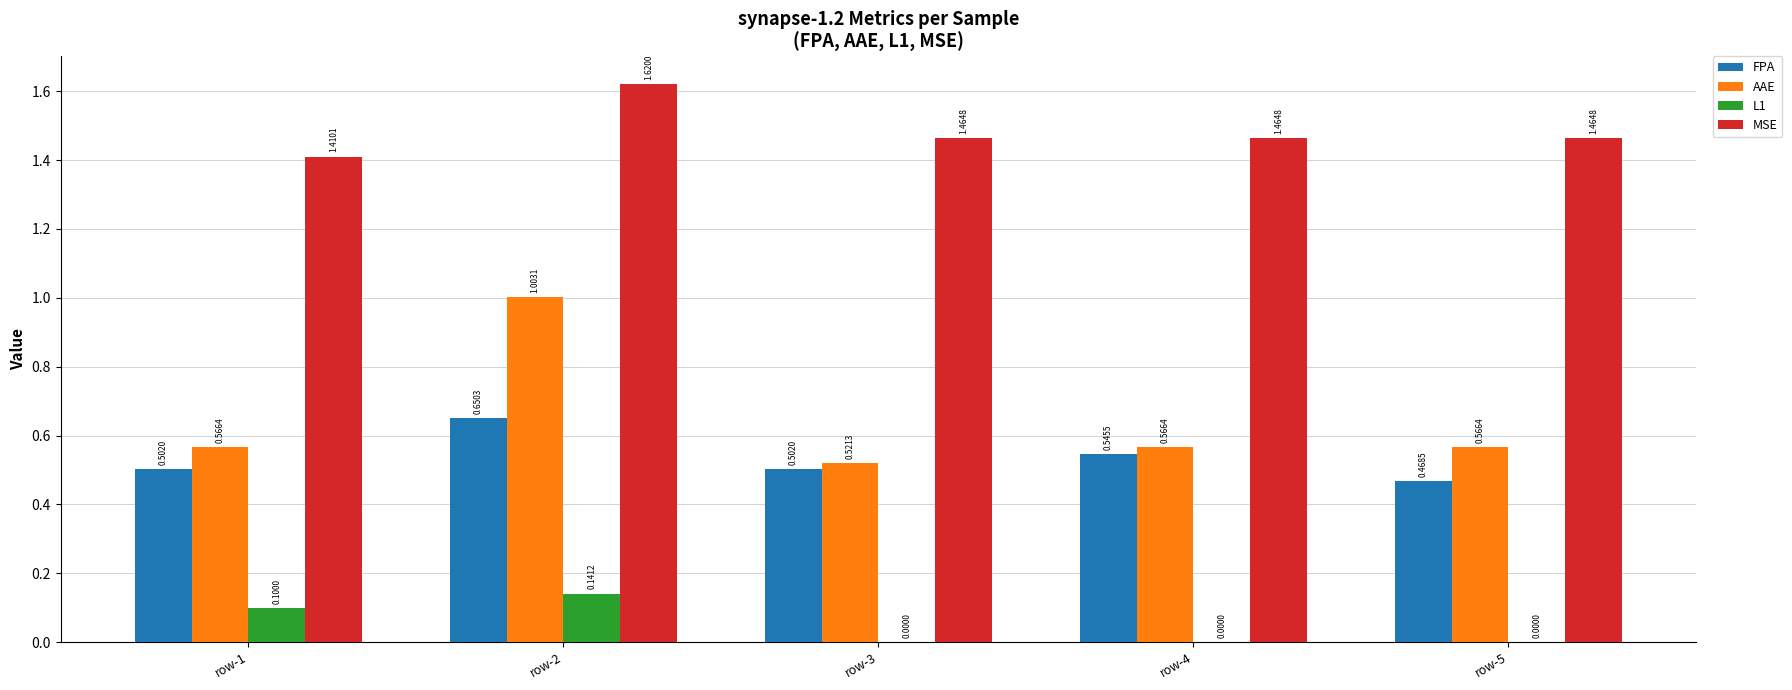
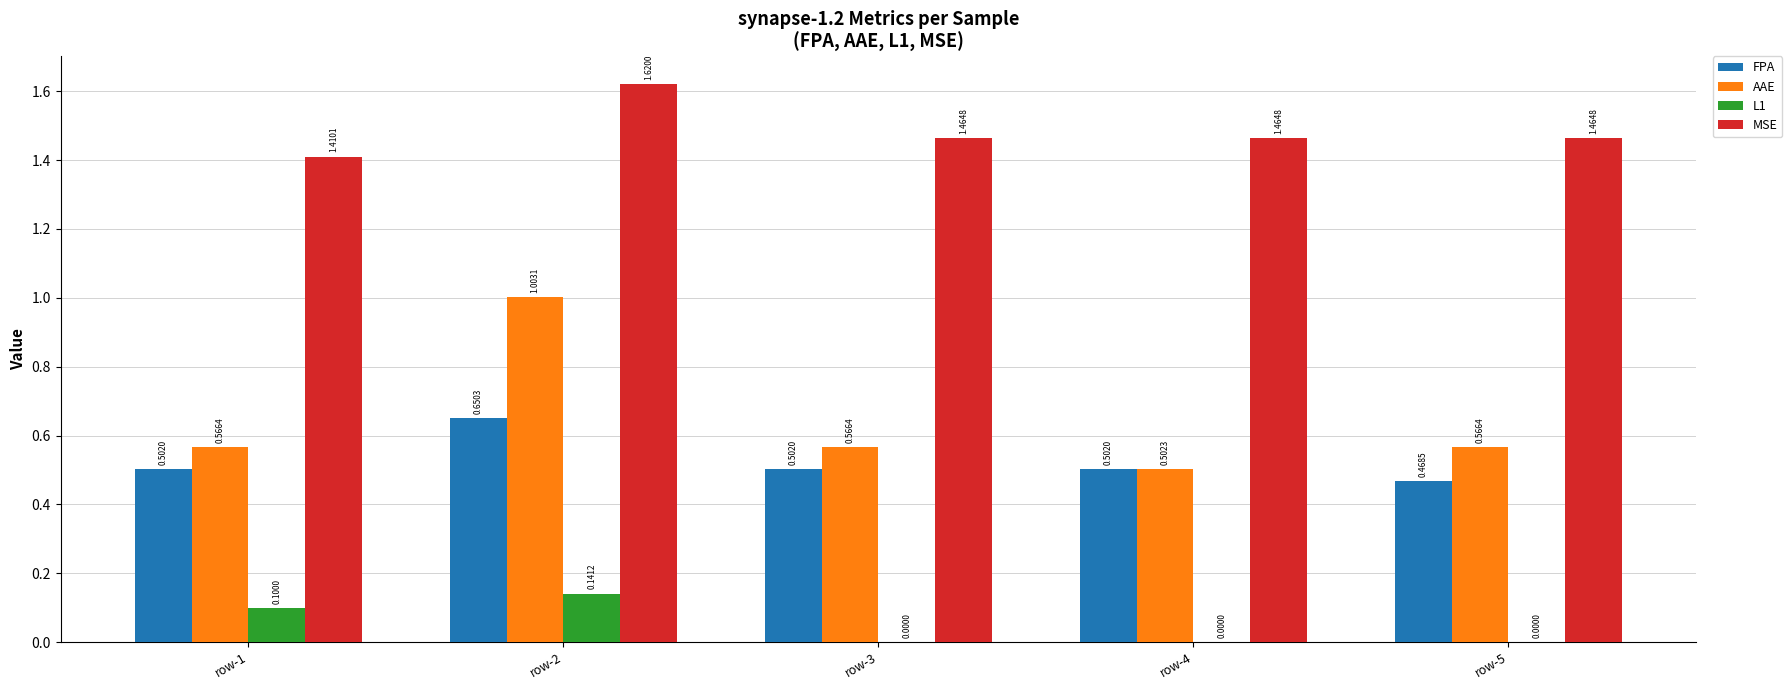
AAE, row-3: 0.5213 -> 0.5664
FPA, row-4: 0.5455 -> 0.5020
AAE, row-4: 0.5664 -> 0.5023
